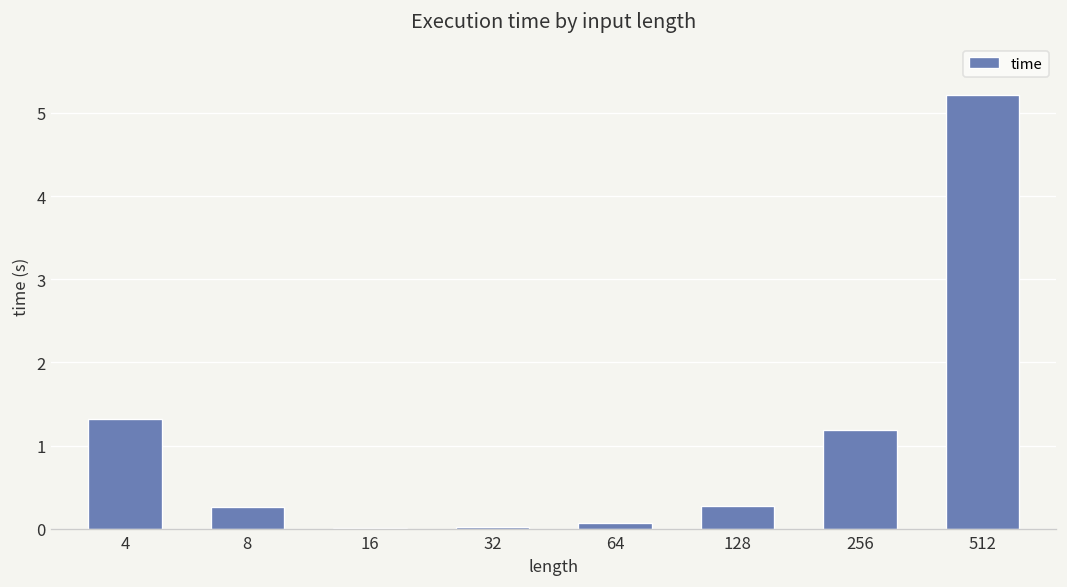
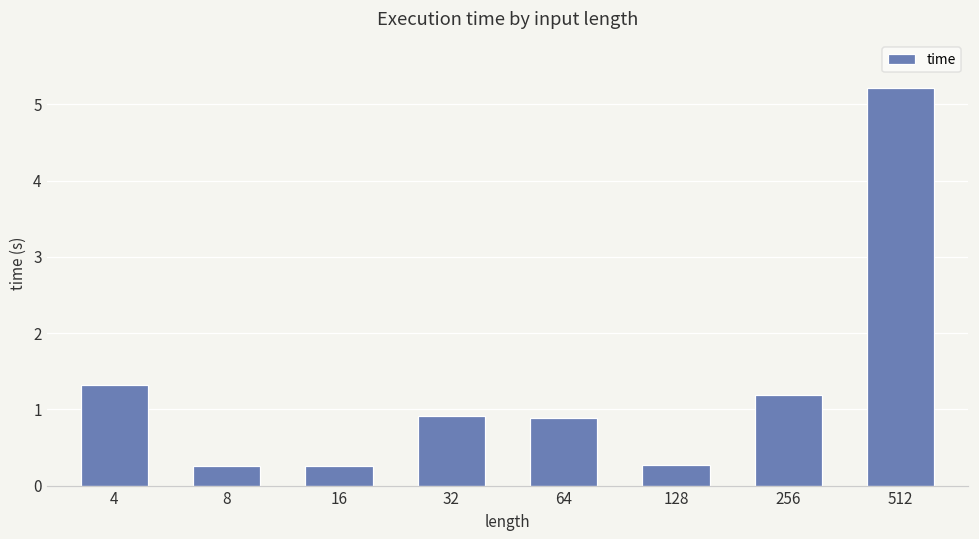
16: 0.0 -> 0.3
32: 0.0 -> 0.9
64: 0.1 -> 0.9
